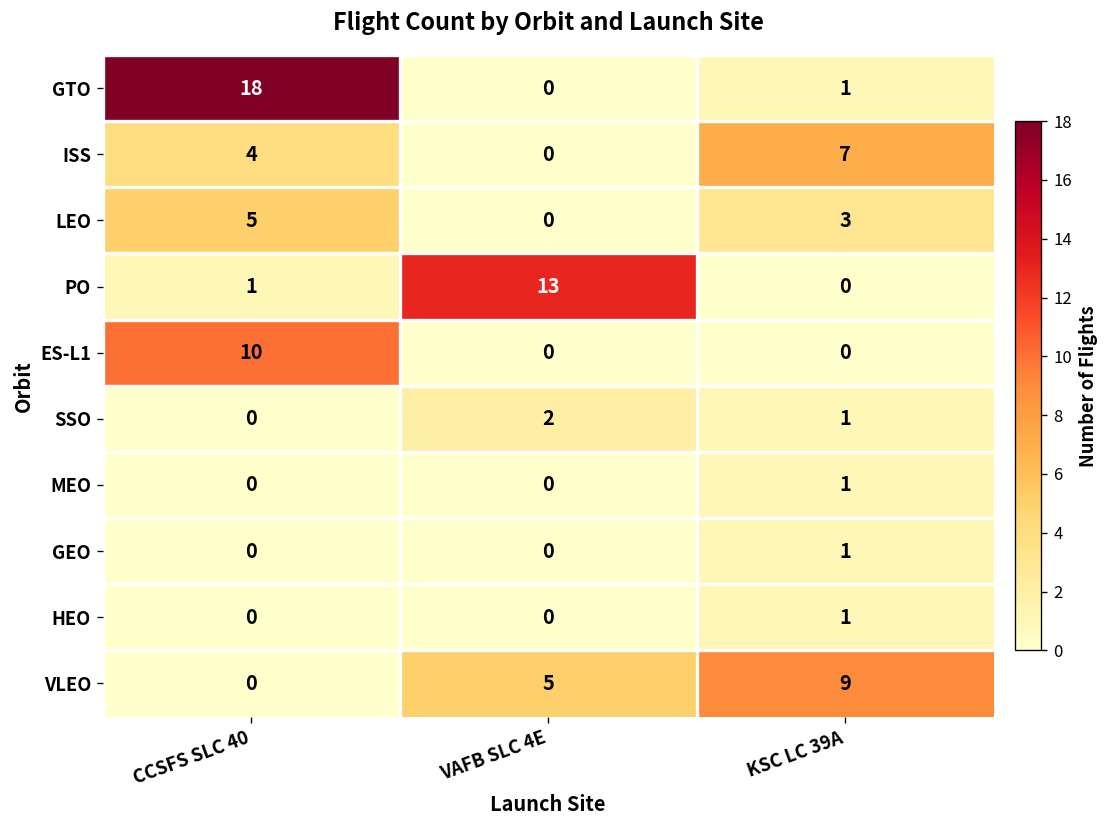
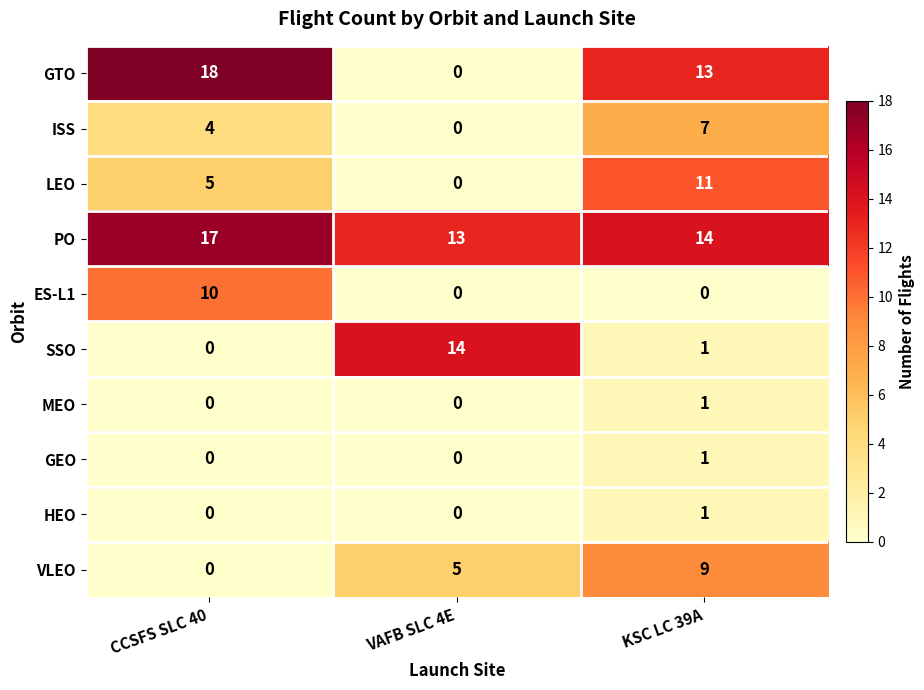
GTO, KSC LC 39A: 1 -> 13
LEO, KSC LC 39A: 3 -> 11
PO, CCSFS SLC 40: 1 -> 17
PO, KSC LC 39A: 0 -> 14
SSO, VAFB SLC 4E: 2 -> 14
